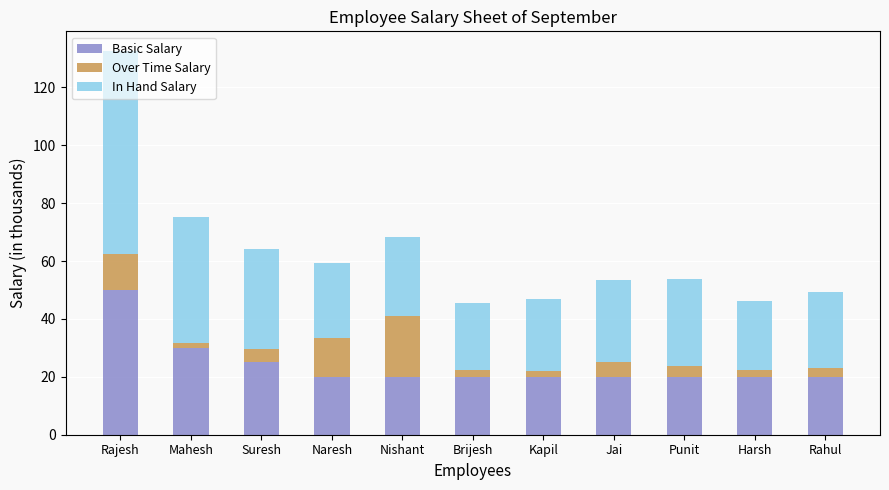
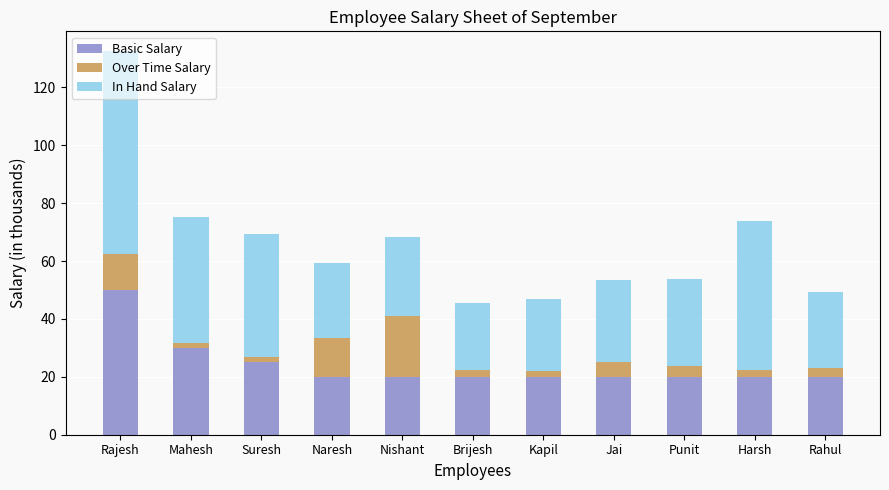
Over Time Salary, Suresh: 5 -> 2
In Hand Salary, Suresh: 35 -> 42
In Hand Salary, Harsh: 24 -> 51
